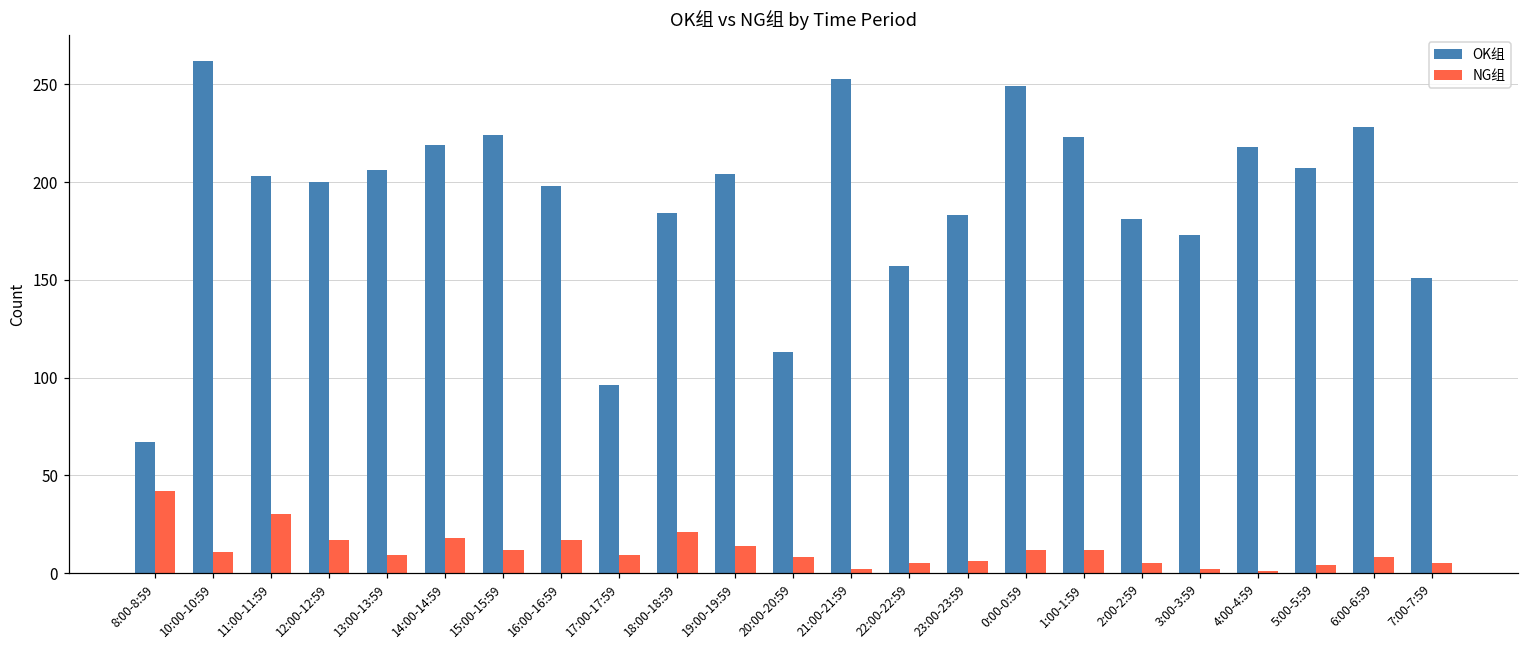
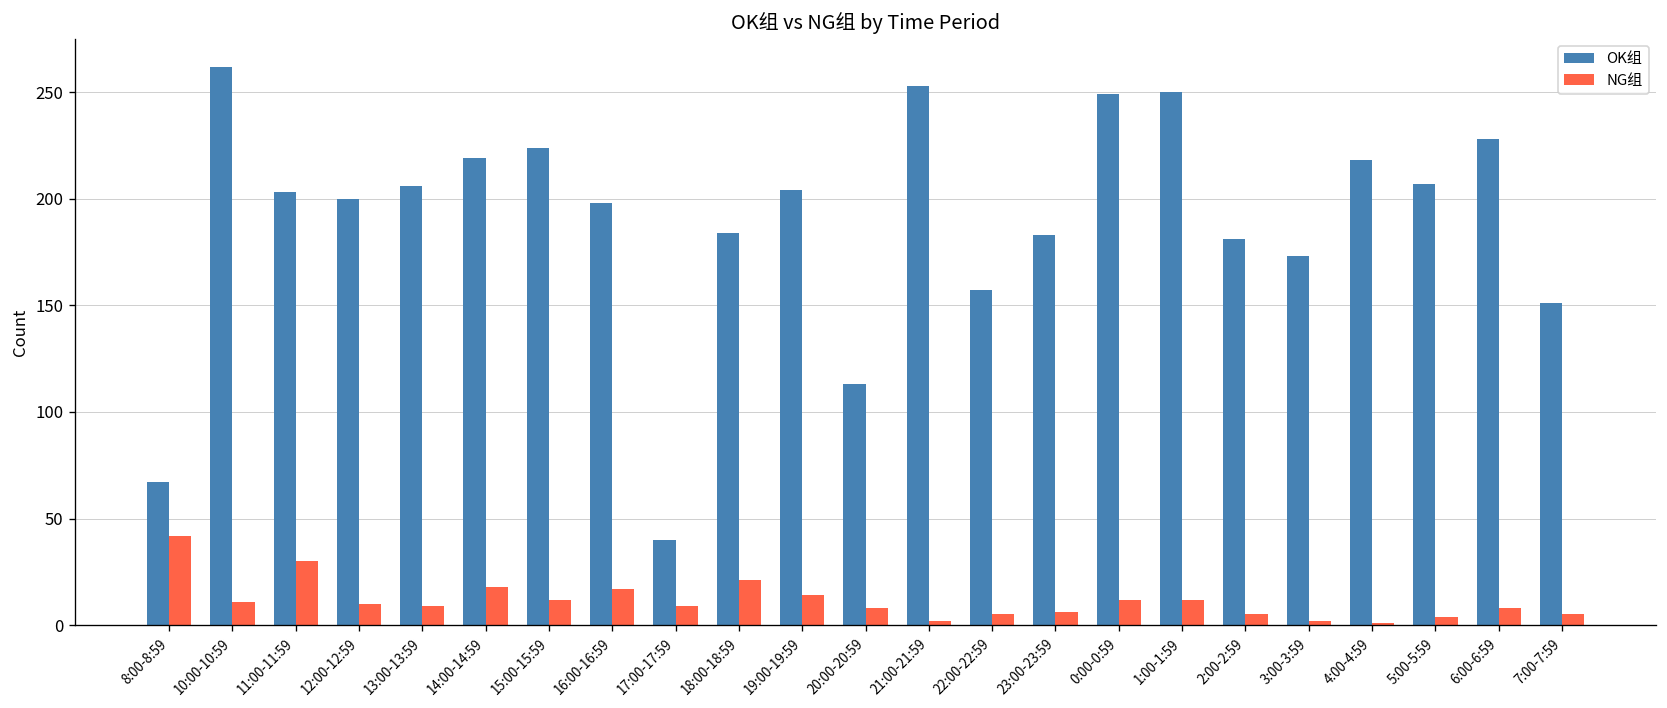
NG组, 12:00-12:59: 17 -> 10
OK组, 17:00-17:59: 96 -> 40
OK组, 1:00-1:59: 223 -> 250
